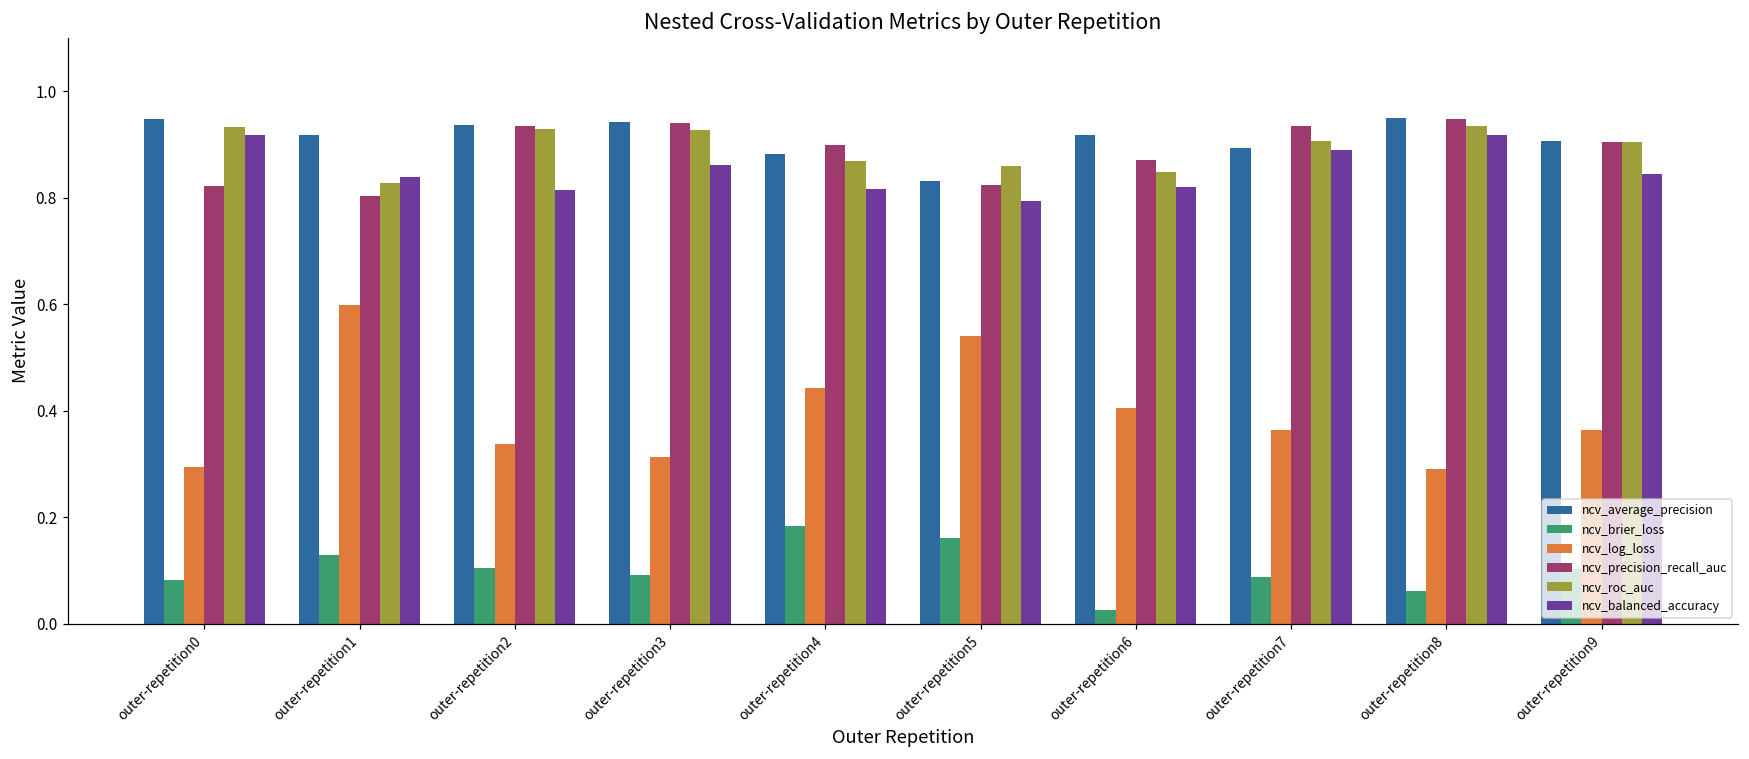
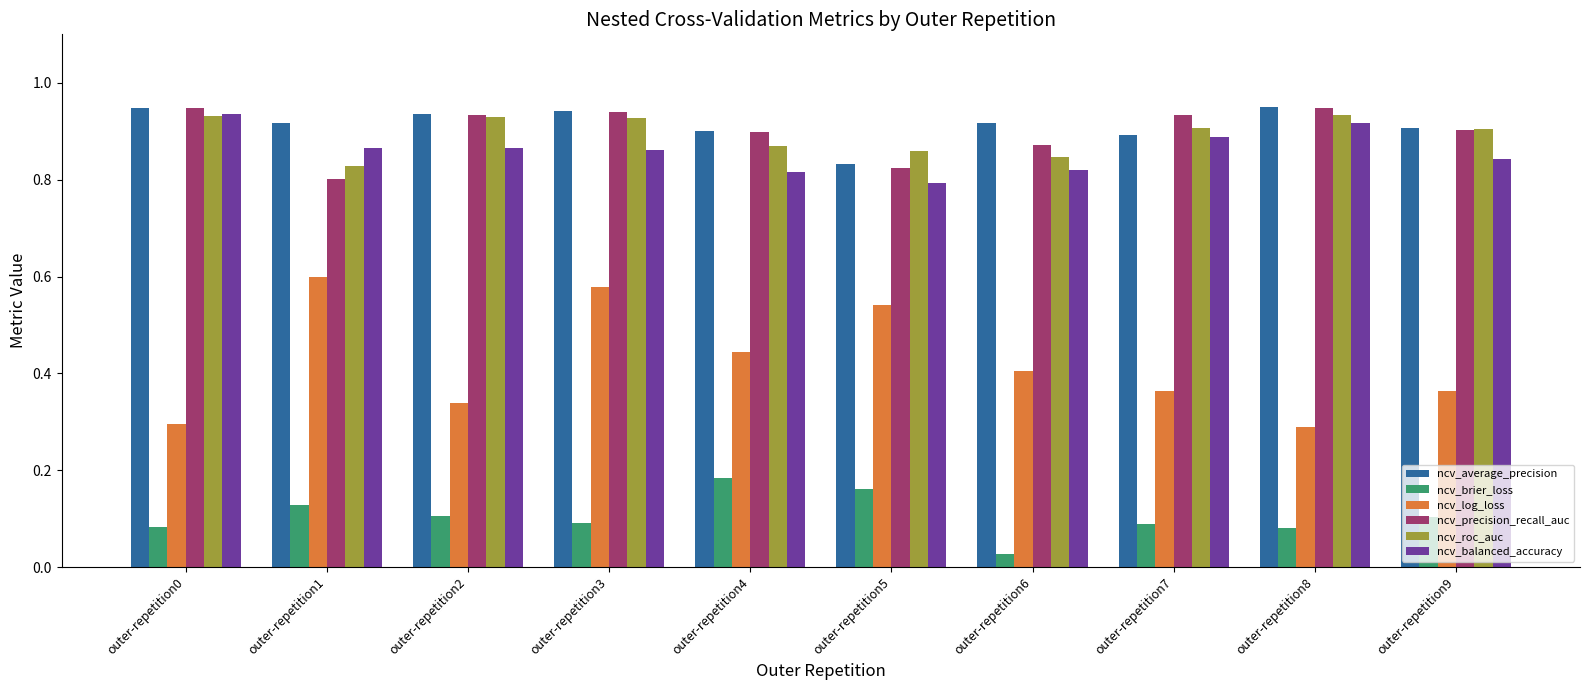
ncv_precision_recall_auc, outer-repetition0: 0.82 -> 0.95
ncv_balanced_accuracy, outer-repetition0: 0.92 -> 0.93
ncv_balanced_accuracy, outer-repetition1: 0.84 -> 0.87
ncv_balanced_accuracy, outer-repetition2: 0.81 -> 0.87
ncv_log_loss, outer-repetition3: 0.31 -> 0.58
ncv_average_precision, outer-repetition4: 0.88 -> 0.90
ncv_brier_loss, outer-repetition8: 0.06 -> 0.08
